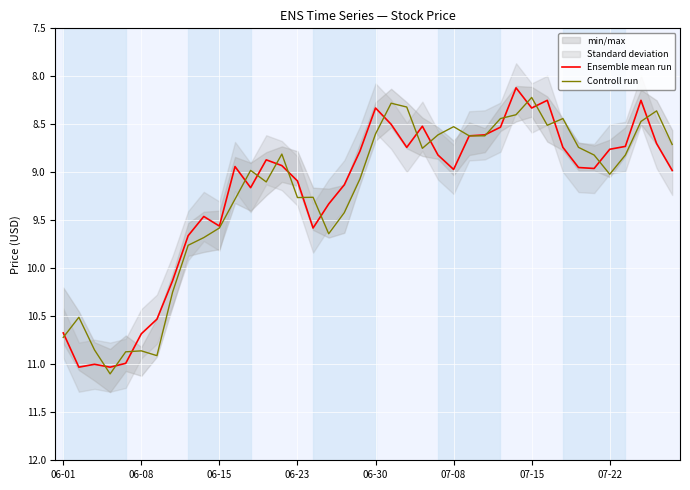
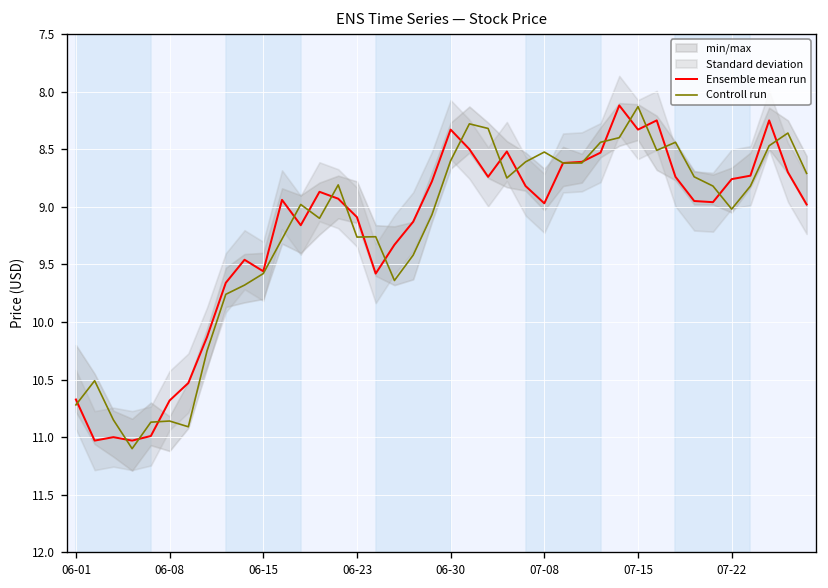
Controll run, 07-15: 8.2 -> 8.1
